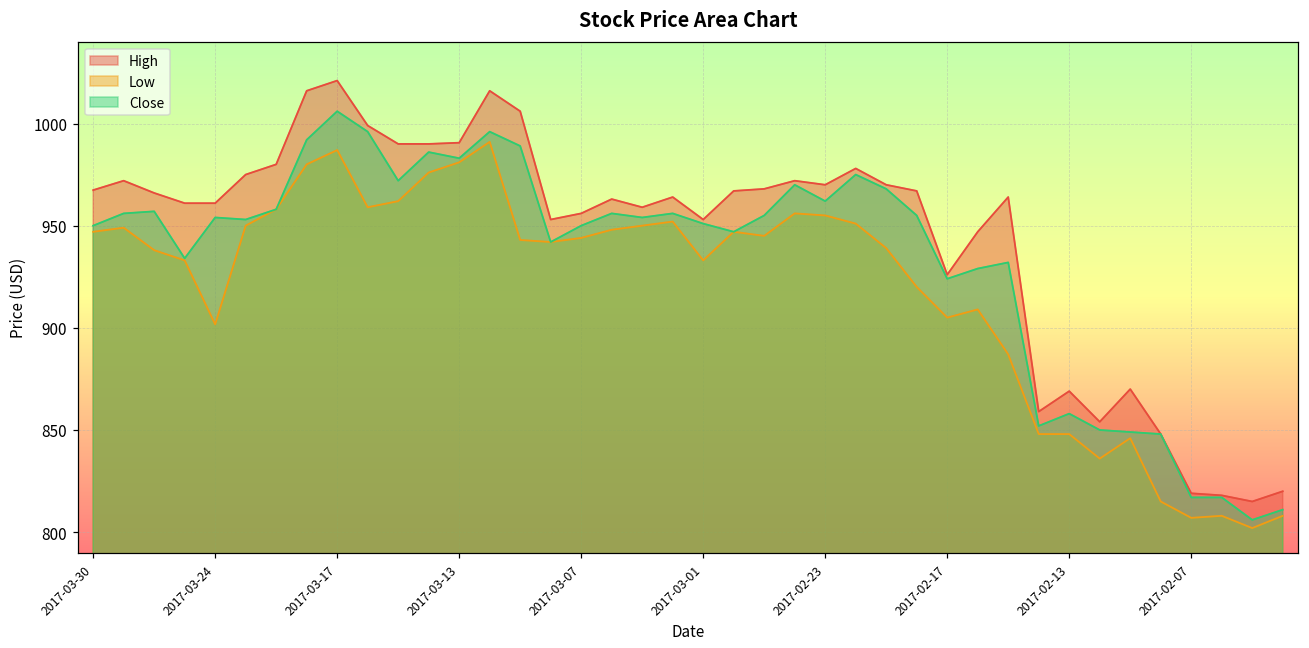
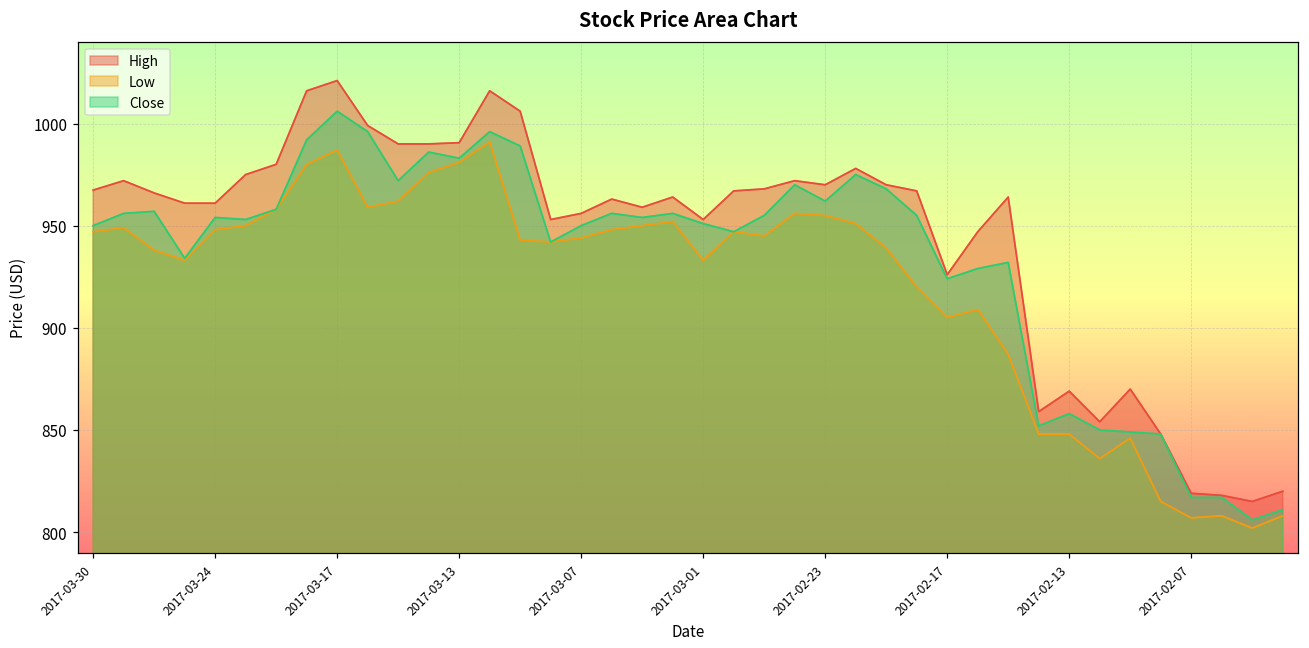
Low, 2017-03-24: 902 -> 948
